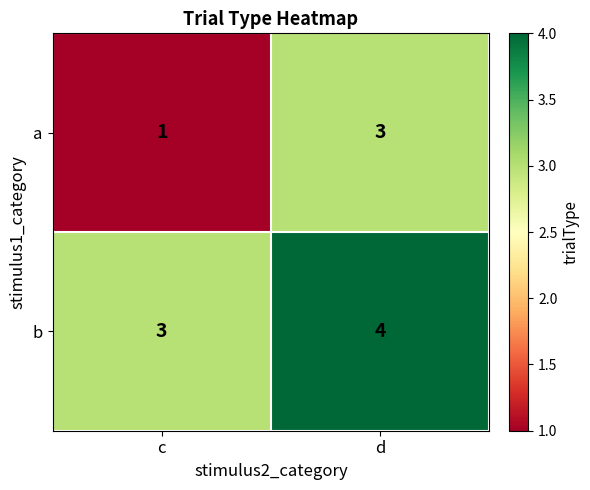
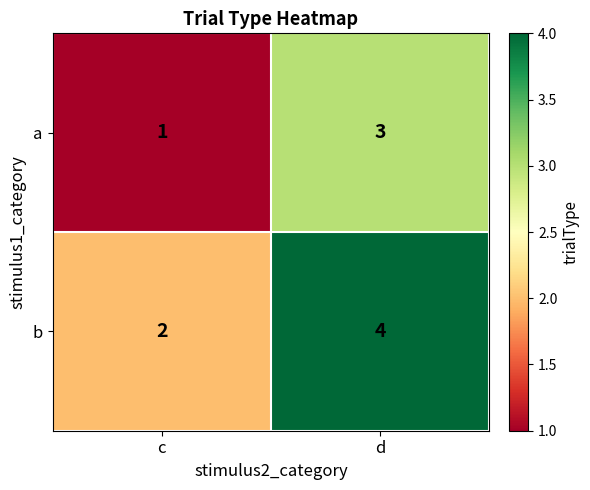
b, c: 3 -> 2
